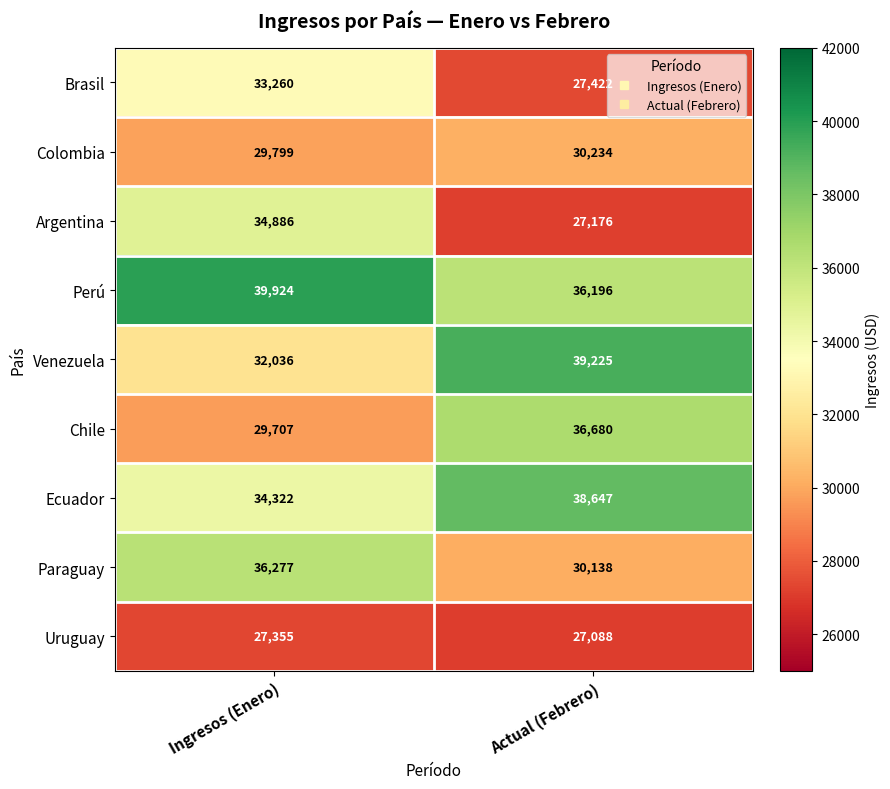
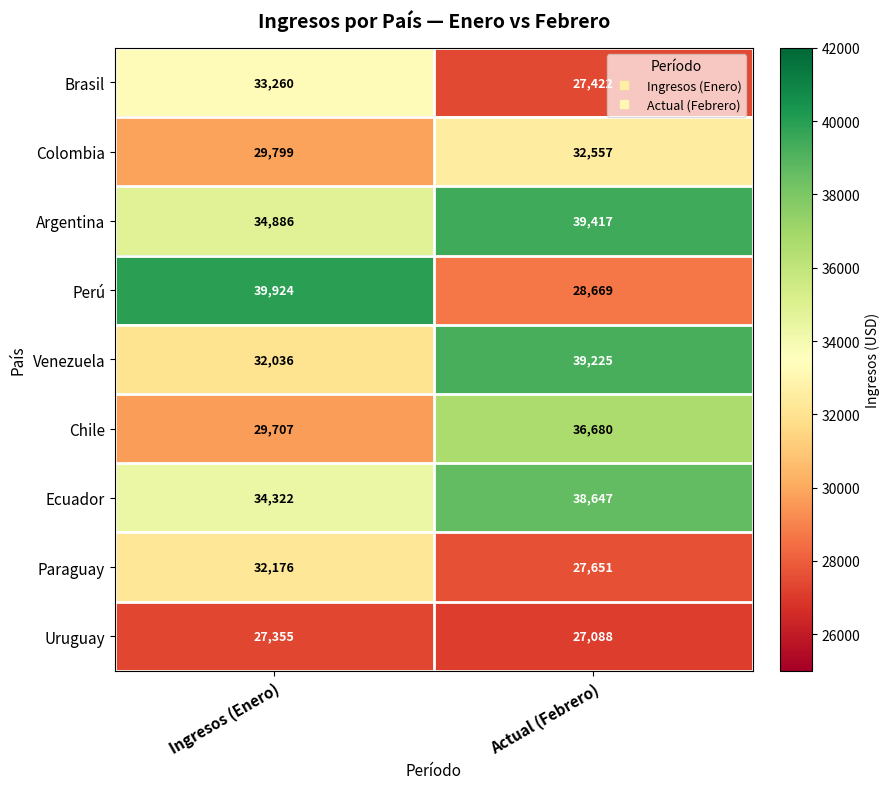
Colombia, Actual (Febrero): 30,234 -> 32,557
Argentina, Actual (Febrero): 27,176 -> 39,417
Perú, Actual (Febrero): 36,196 -> 28,669
Paraguay, Ingresos (Enero): 36,277 -> 32,176
Paraguay, Actual (Febrero): 30,138 -> 27,651
